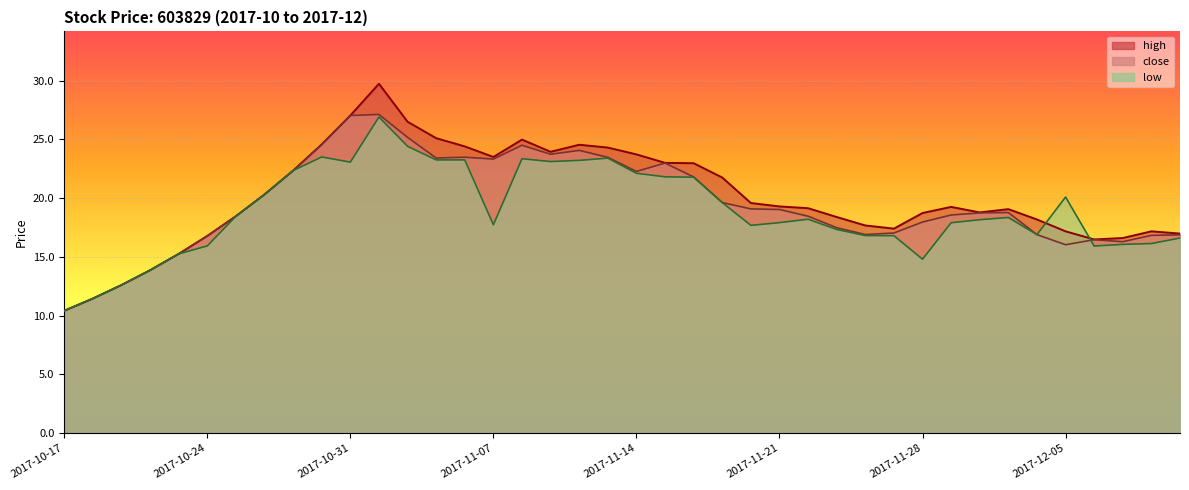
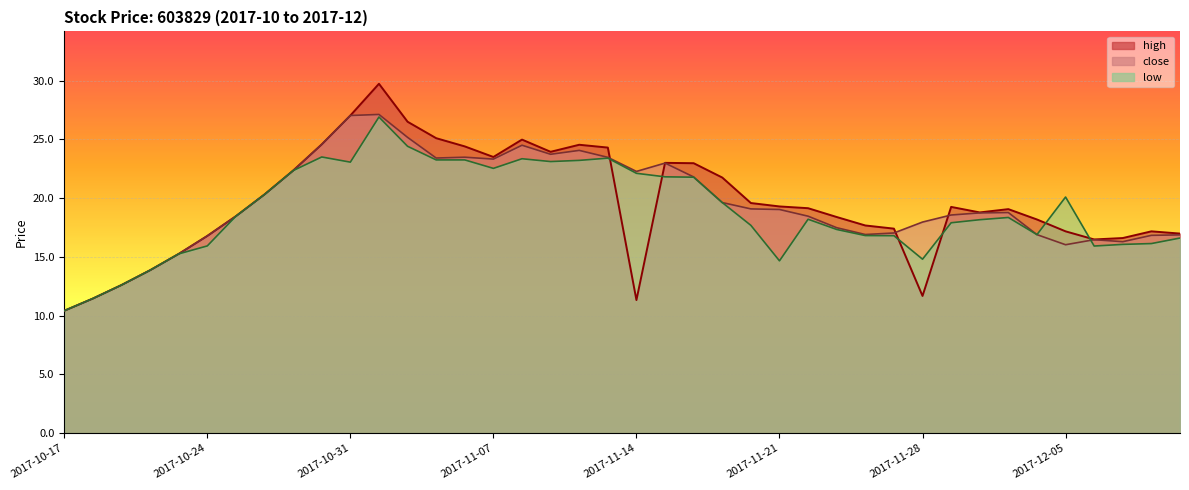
low, 2017-11-07: 17.7 -> 22.5
high, 2017-11-14: 23.7 -> 11.3
low, 2017-11-21: 17.9 -> 14.7
high, 2017-11-28: 18.7 -> 11.7
